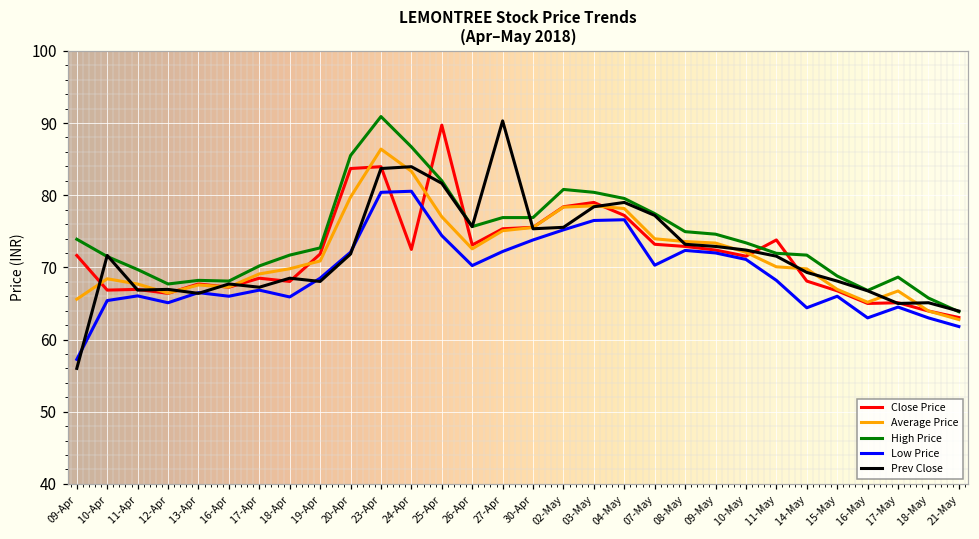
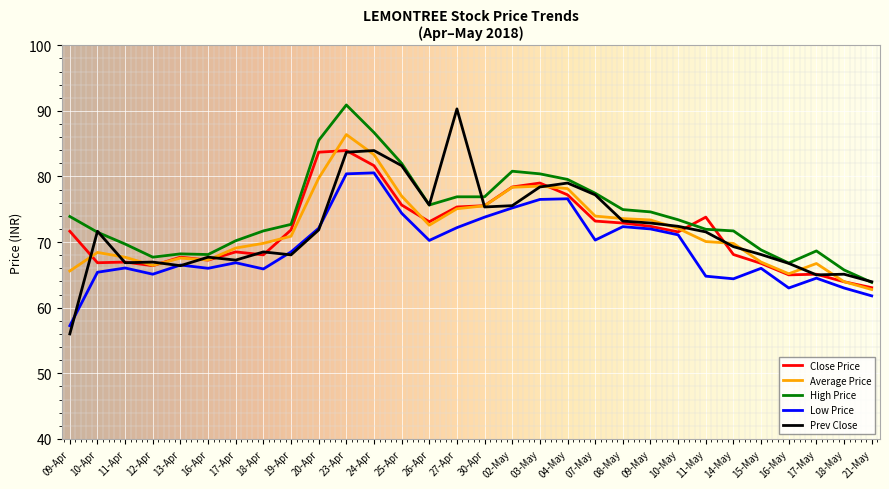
Close Price, 24-Apr: 72 -> 82
Close Price, 25-Apr: 90 -> 76
Low Price, 11-May: 68 -> 65
